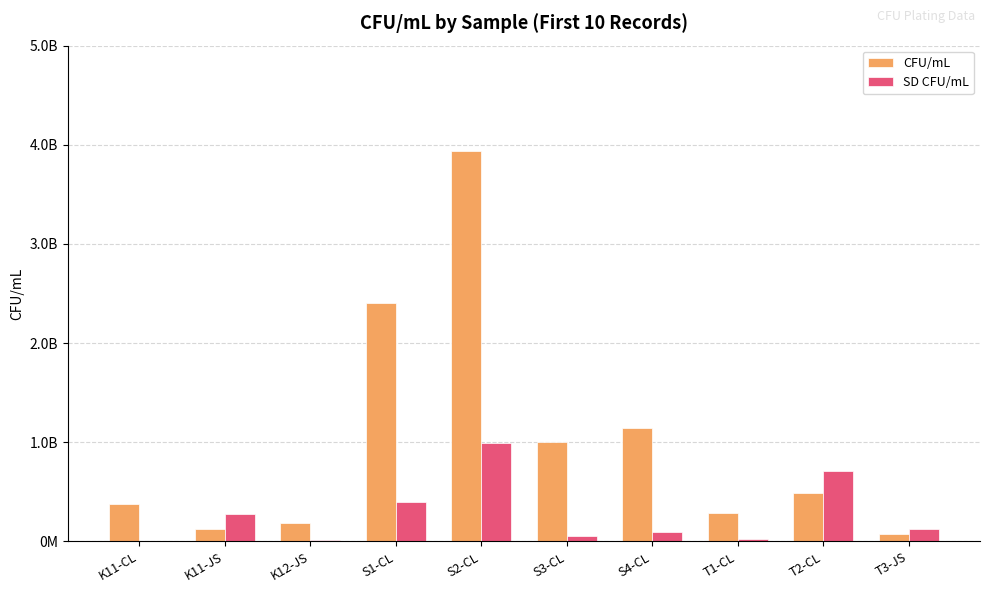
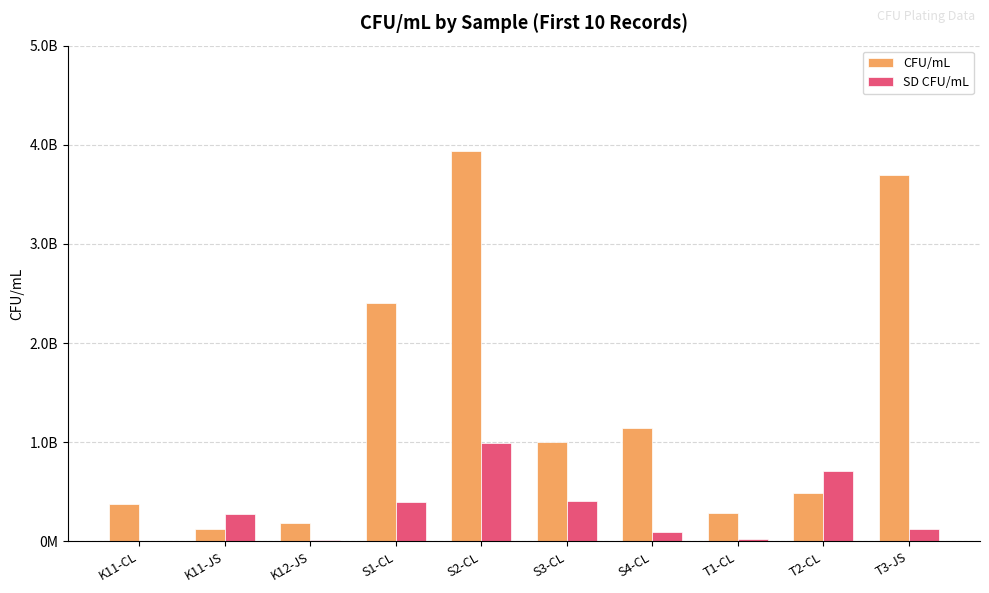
SD CFU/mL, S3-CL: 100000000 -> 400000000
CFU/mL, T3-JS: 100000000 -> 3700000000
